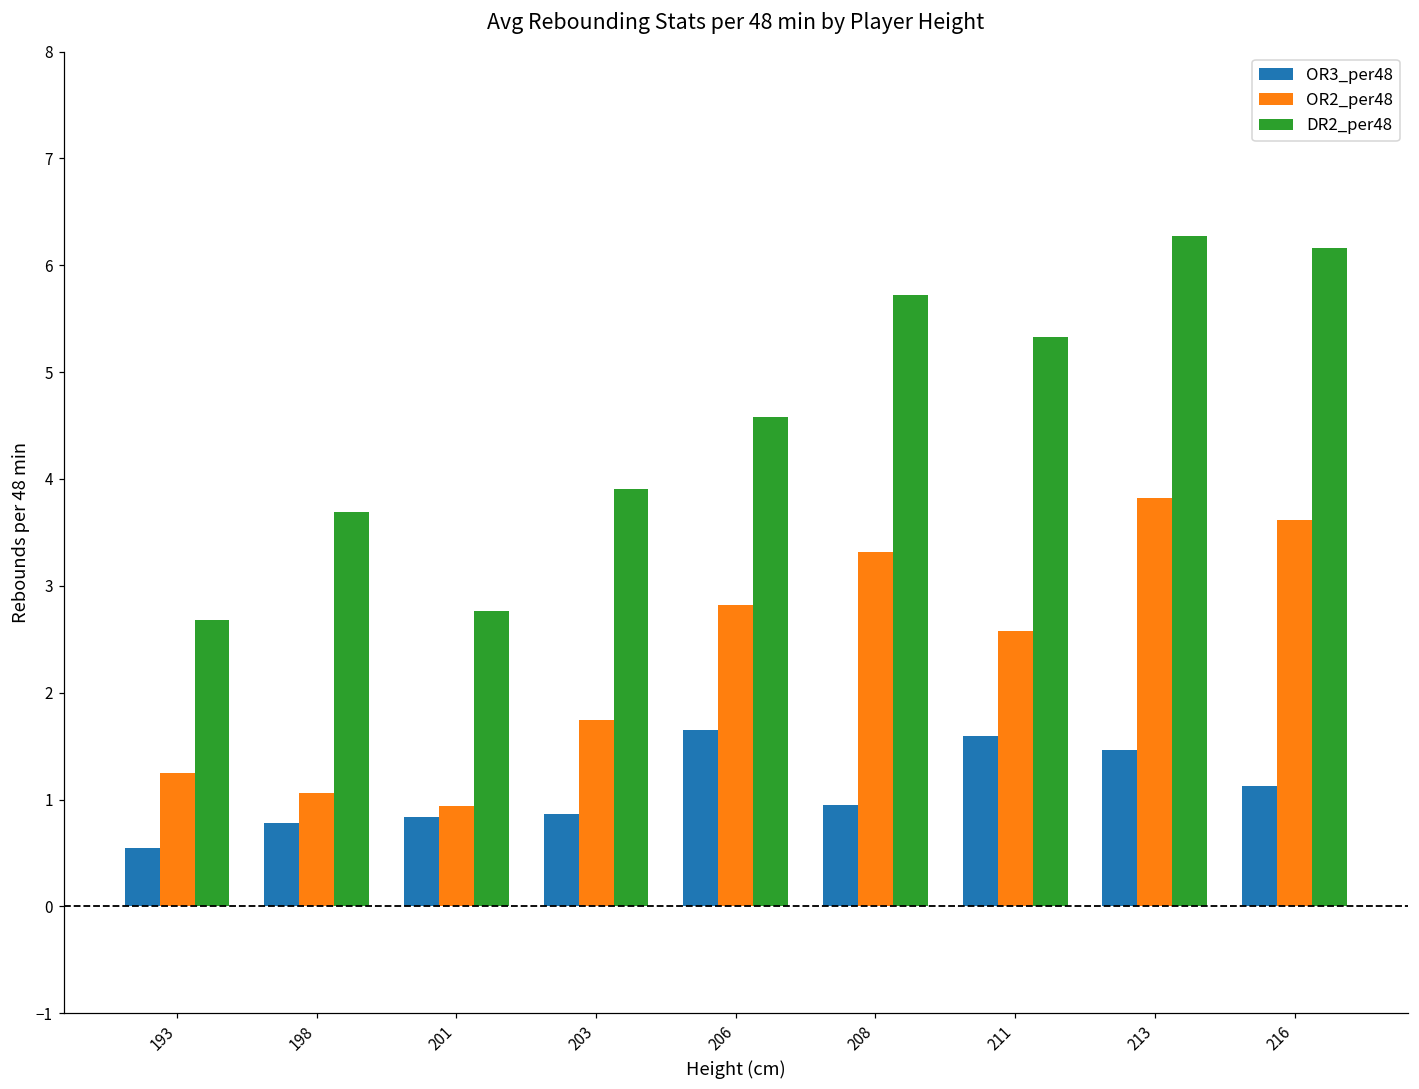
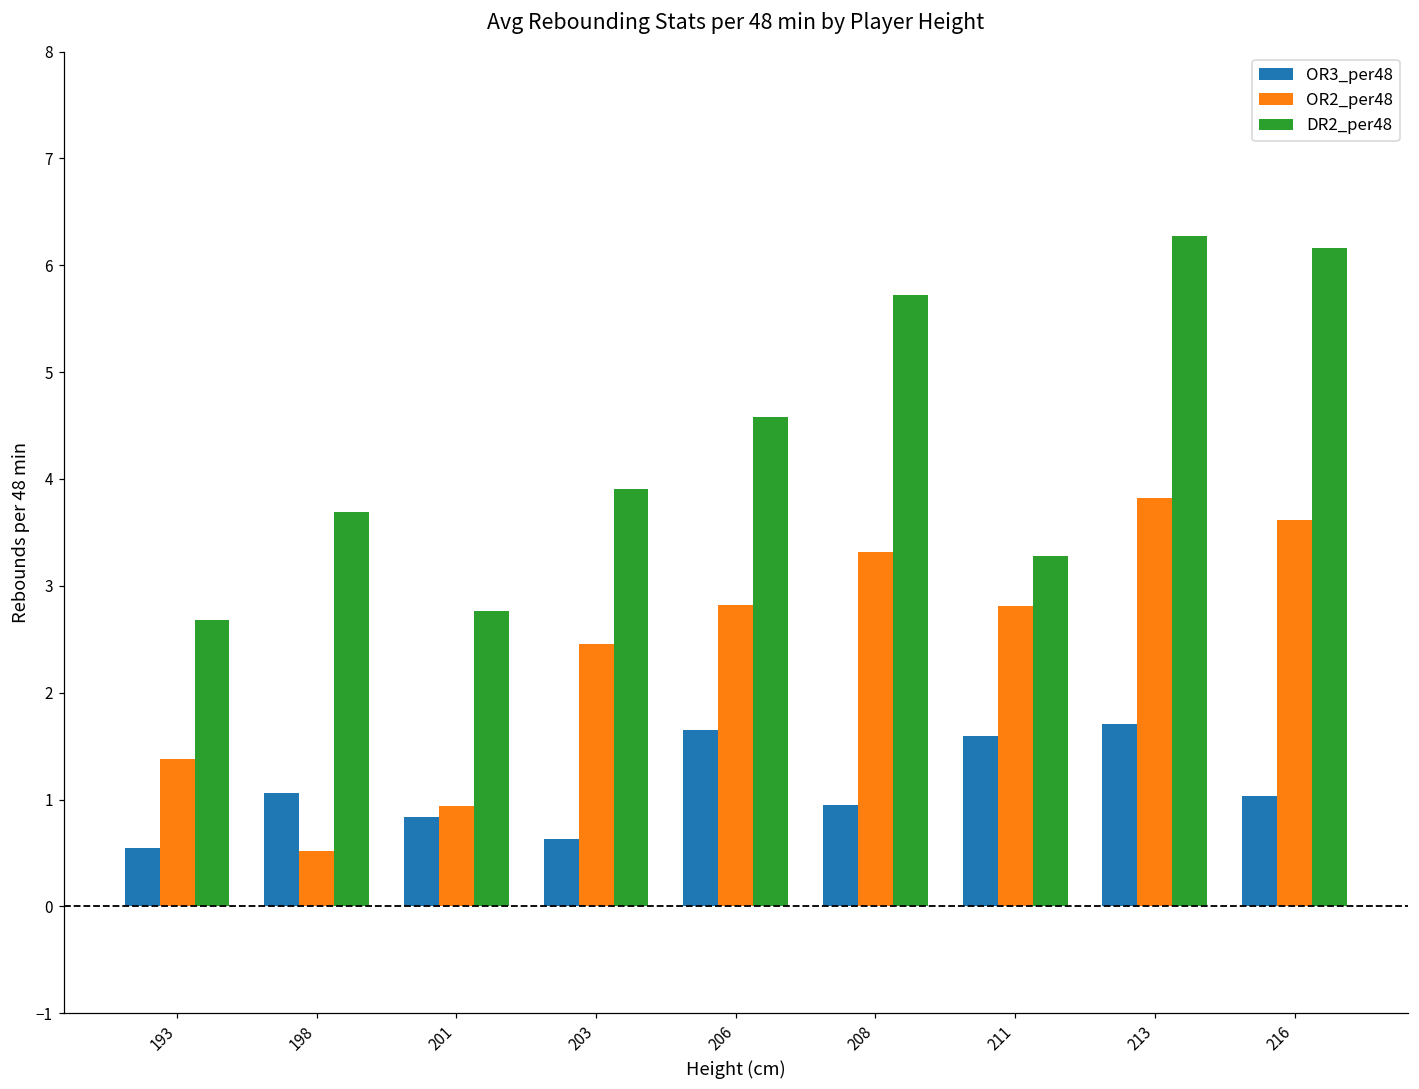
OR2_per48, 193: 1.2 -> 1.4
OR3_per48, 198: 0.8 -> 1.1
OR2_per48, 198: 1.1 -> 0.5
OR3_per48, 203: 0.9 -> 0.6
OR2_per48, 203: 1.7 -> 2.5
OR2_per48, 211: 2.6 -> 2.8
DR2_per48, 211: 5.3 -> 3.3
OR3_per48, 213: 1.5 -> 1.7
OR3_per48, 216: 1.1 -> 1.0
